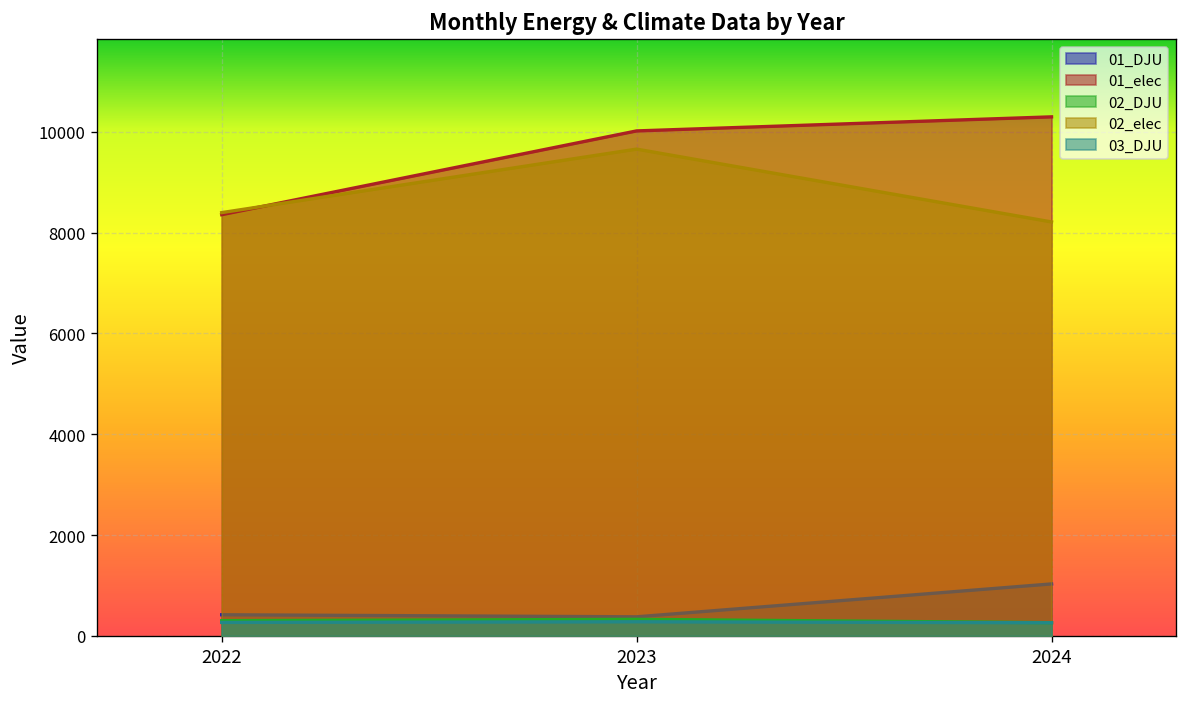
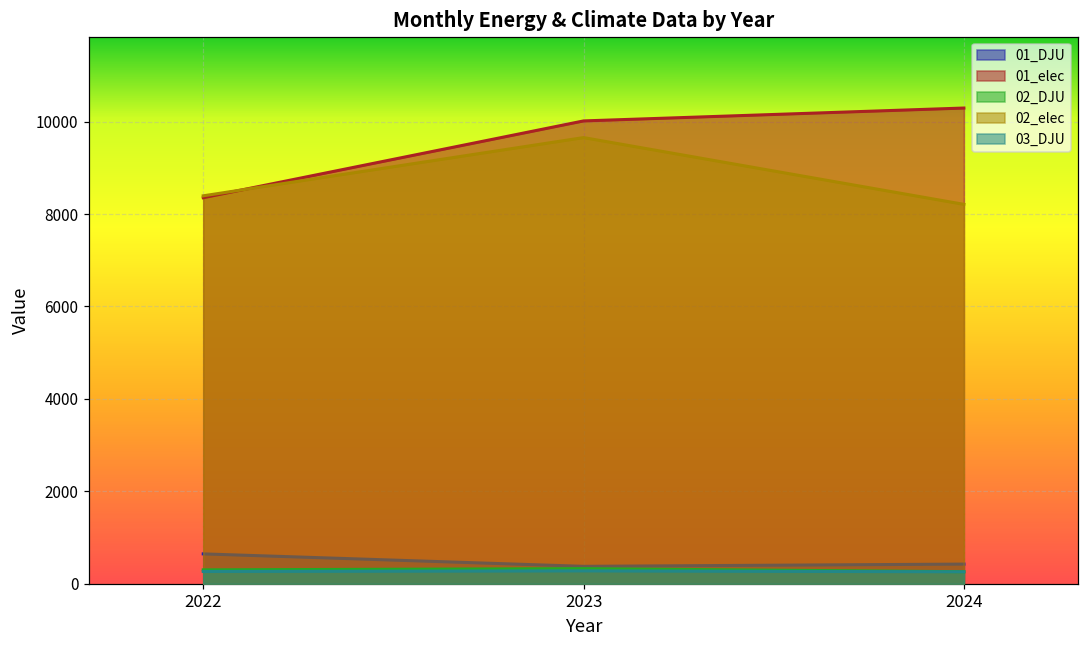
01_DJU, 2022: 400 -> 600
01_DJU, 2024: 1000 -> 400
